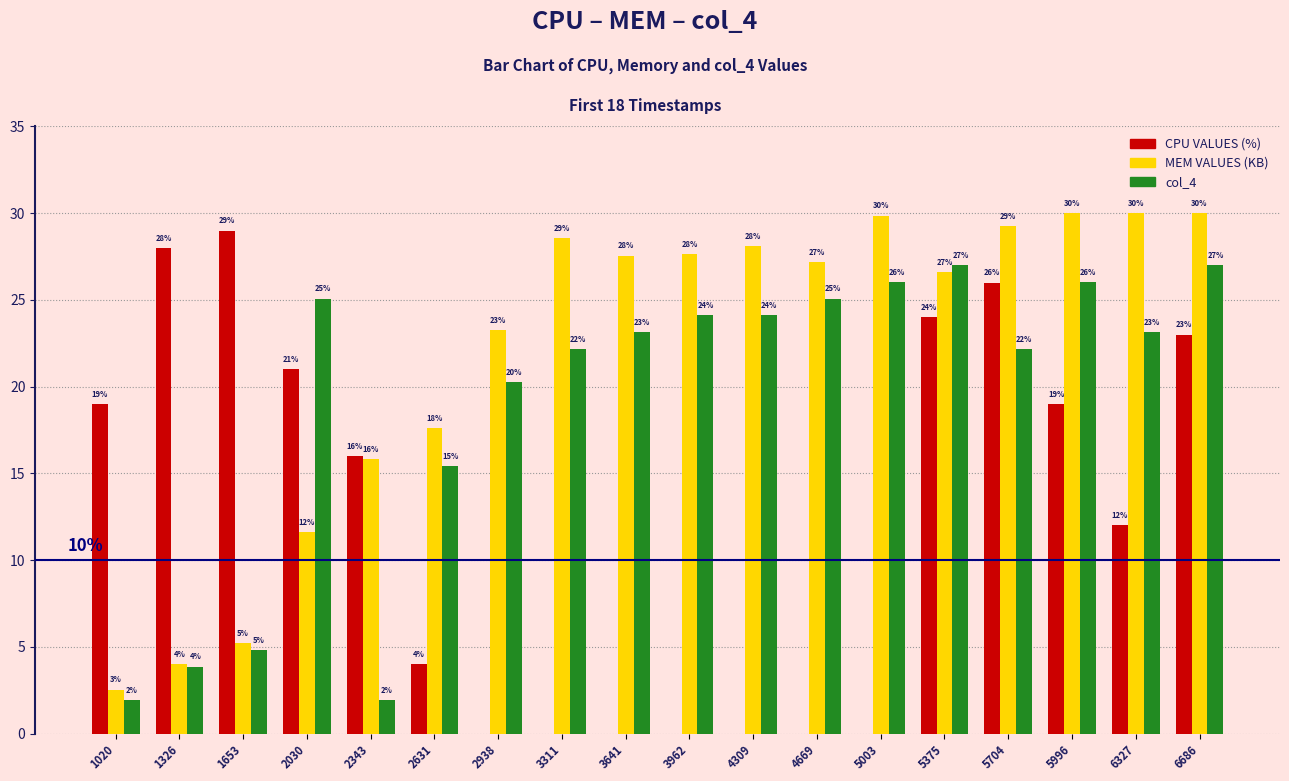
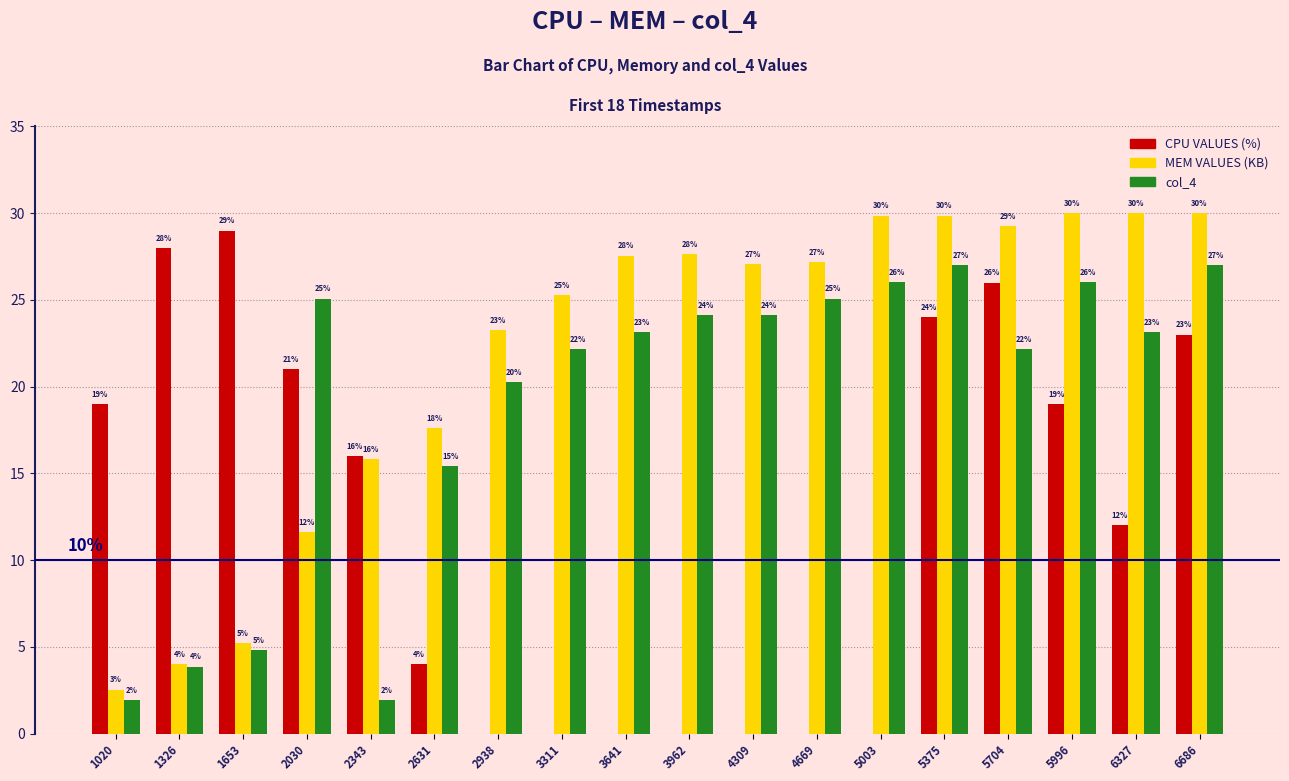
MEM VALUES (KB), 3311: 29% -> 25%
MEM VALUES (KB), 4309: 28% -> 27%
MEM VALUES (KB), 5375: 27% -> 30%
